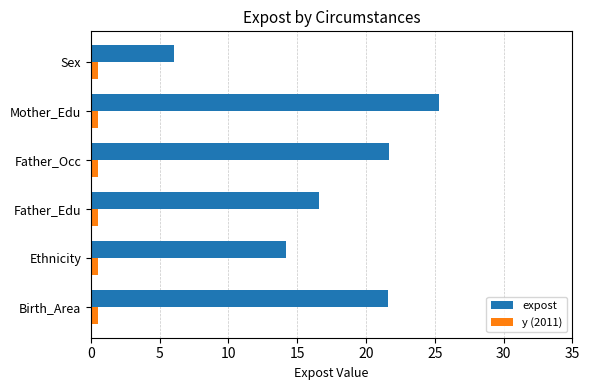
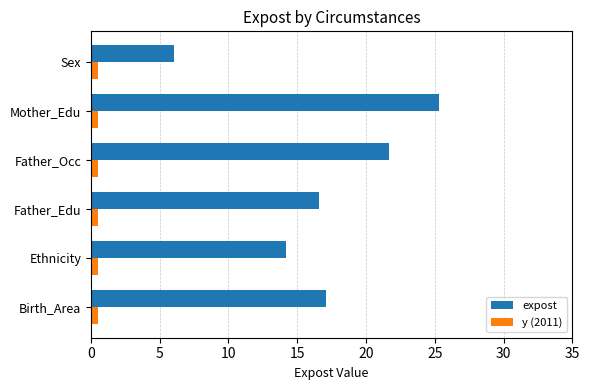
expost, Birth_Area: 21.6 -> 17.1
